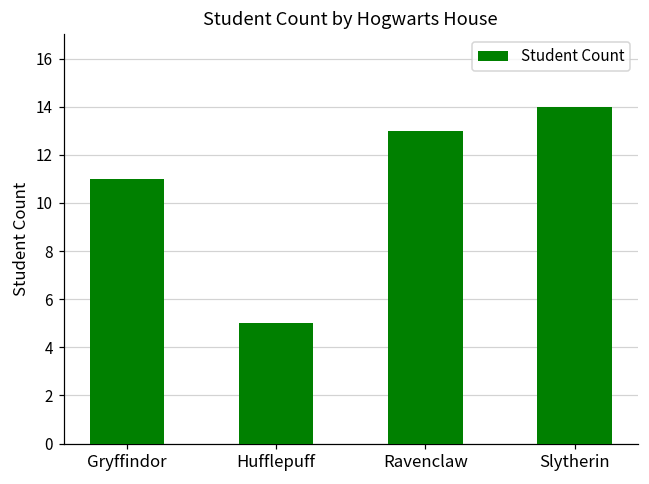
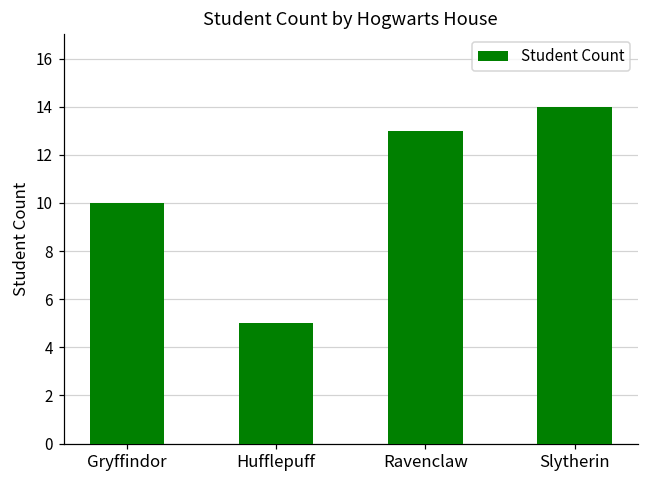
Gryffindor: 11 -> 10
